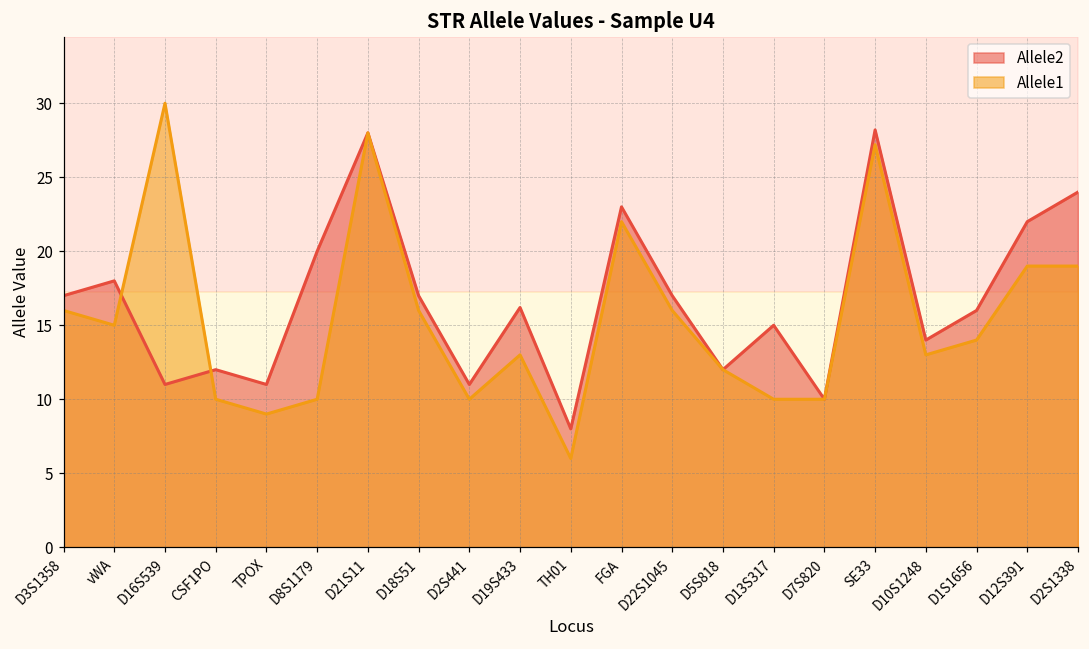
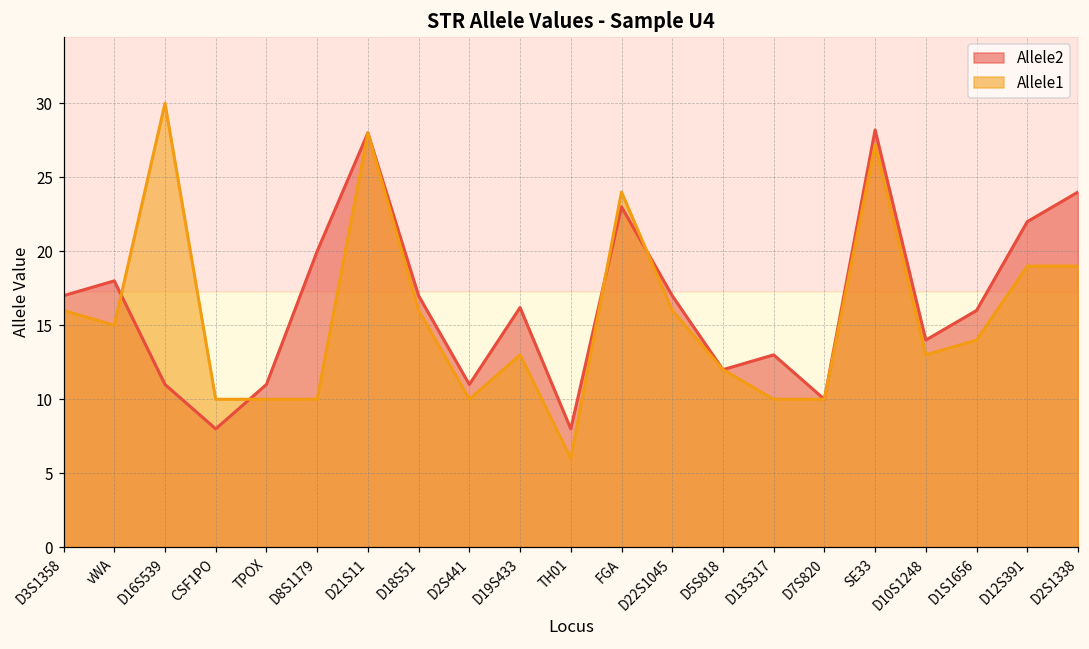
Allele2, CSF1PO: 12 -> 8
Allele1, TPOX: 9 -> 10
Allele1, FGA: 22 -> 24
Allele2, D13S317: 15 -> 13
